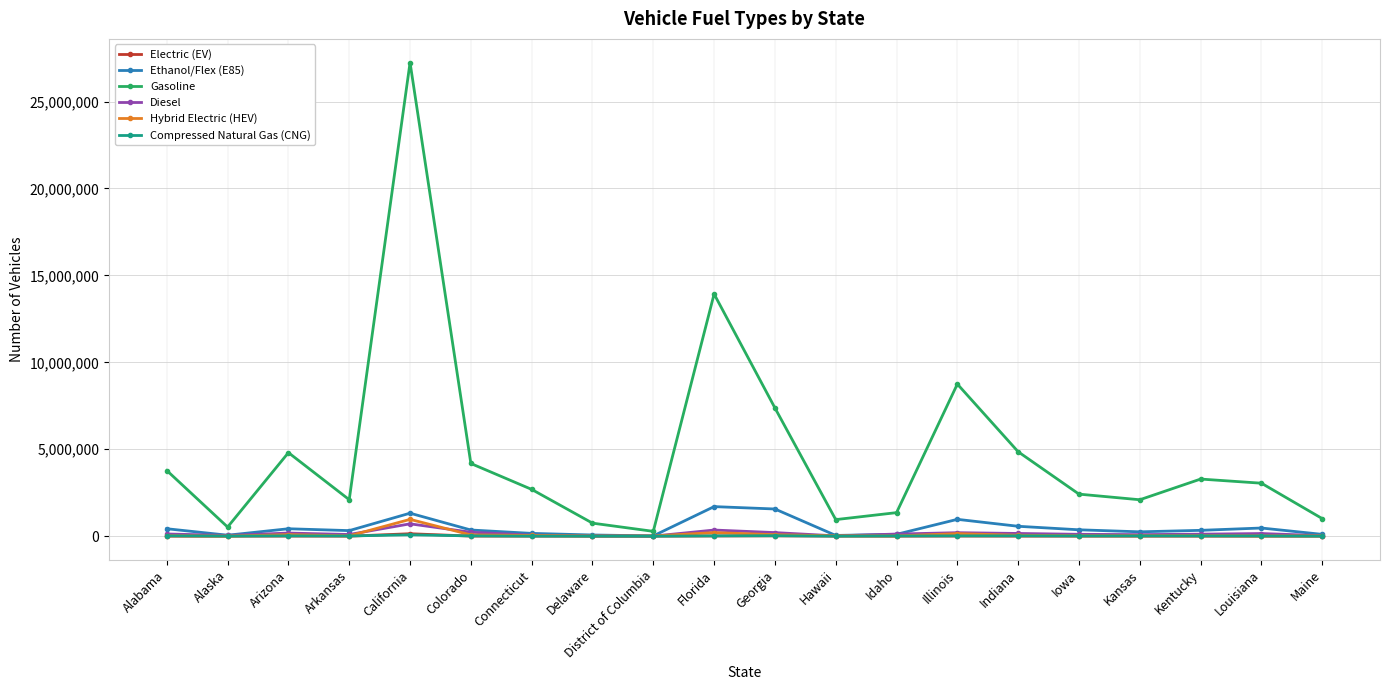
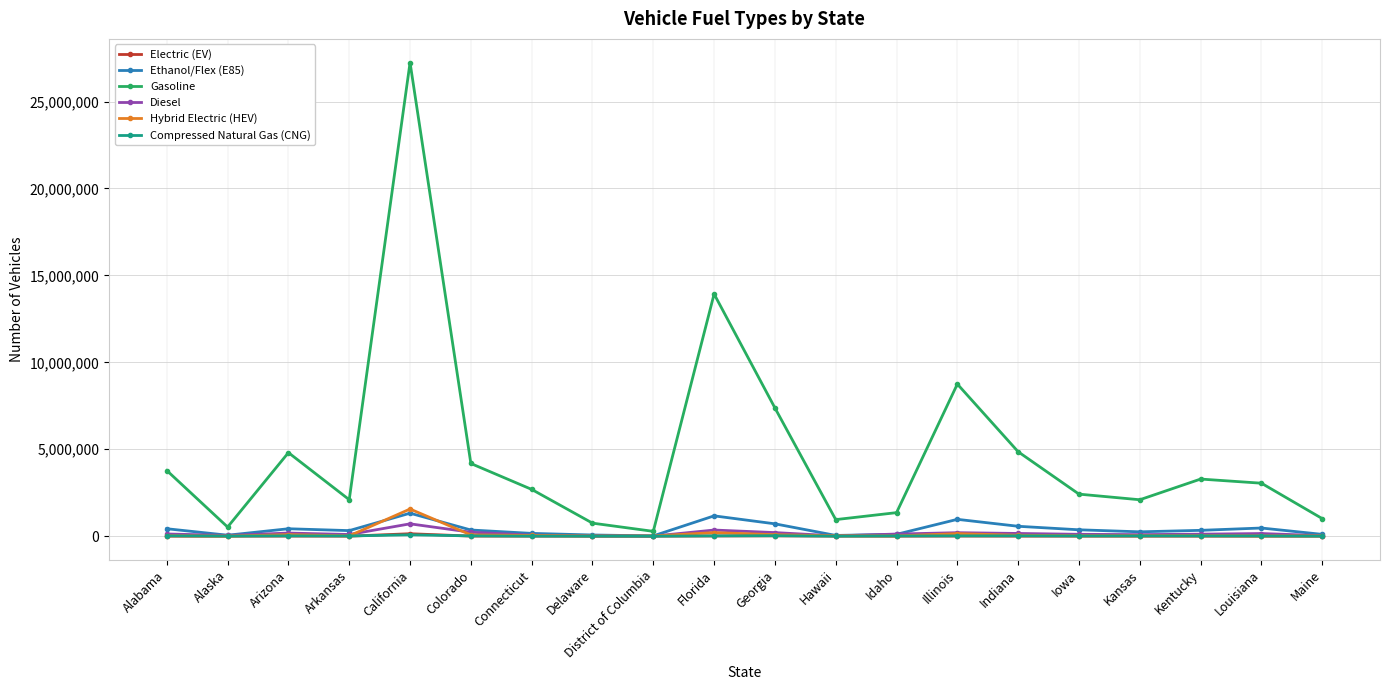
Hybrid Electric (HEV), California: 1,000,000 -> 1,600,000
Ethanol/Flex (E85), Florida: 1,700,000 -> 1,200,000
Ethanol/Flex (E85), Georgia: 1,600,000 -> 700,000
